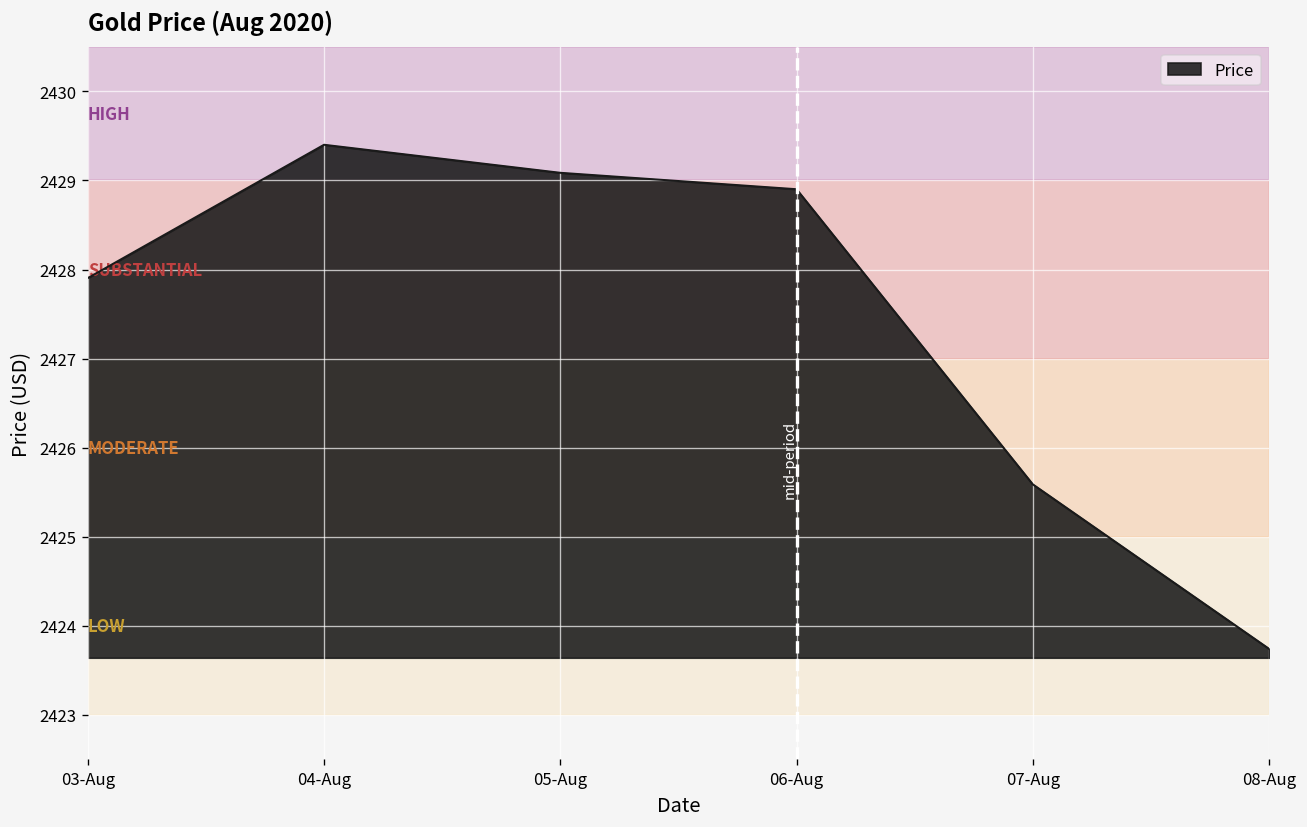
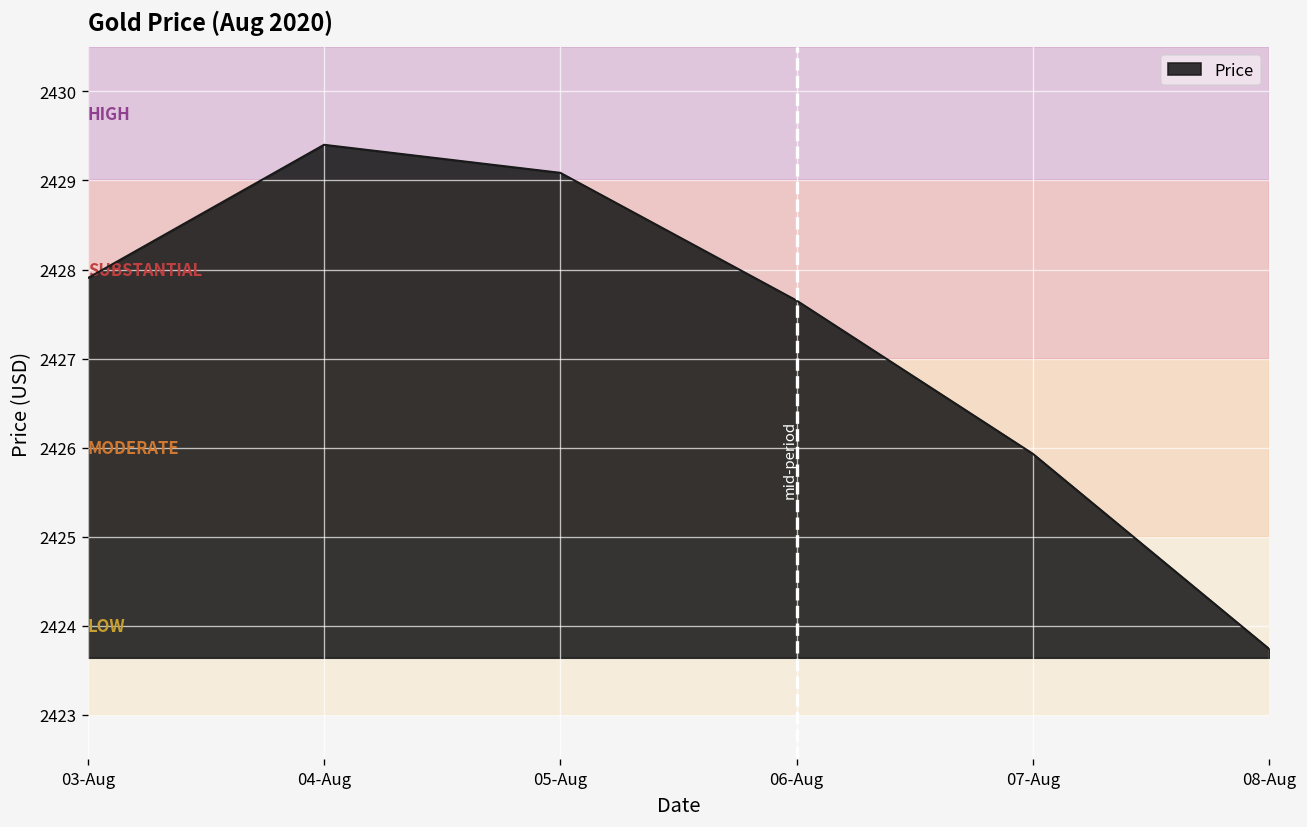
06-Aug: 2428.9 -> 2427.7
07-Aug: 2425.6 -> 2425.9
